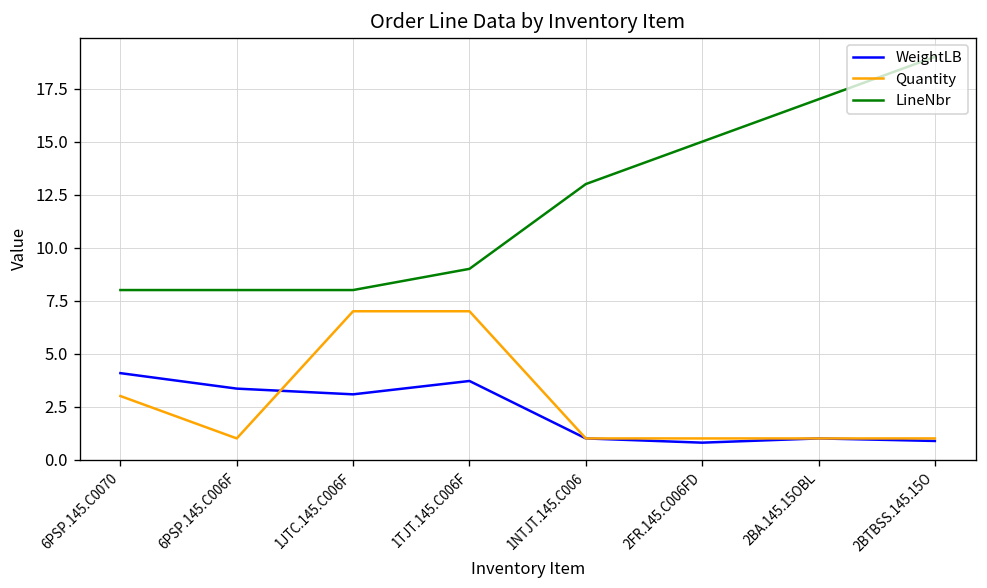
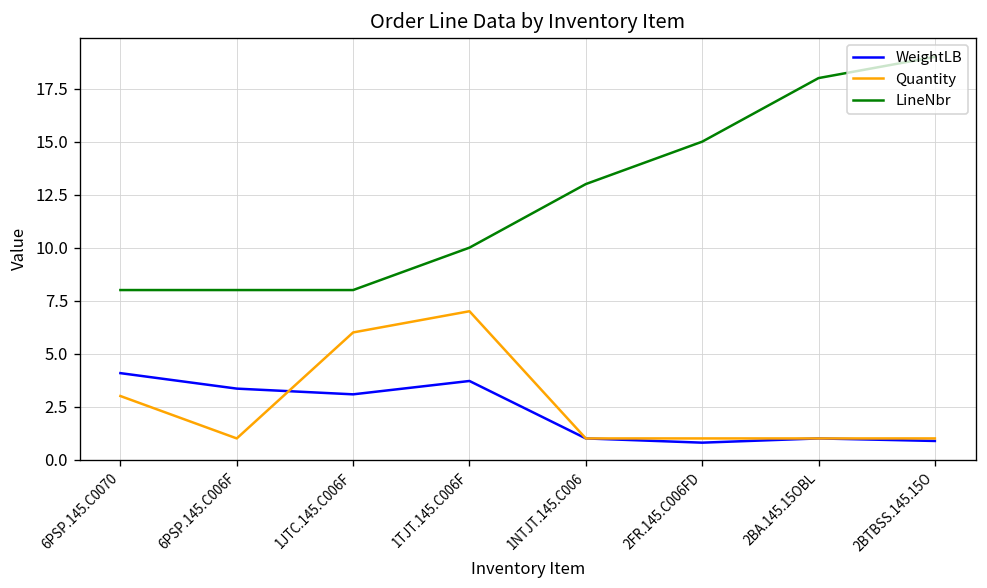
Quantity, 1JTC.145.C006F: 7 -> 6
LineNbr, 1TJT.145.C006F: 9 -> 10
LineNbr, 2BA.145.15OBL: 17 -> 18
